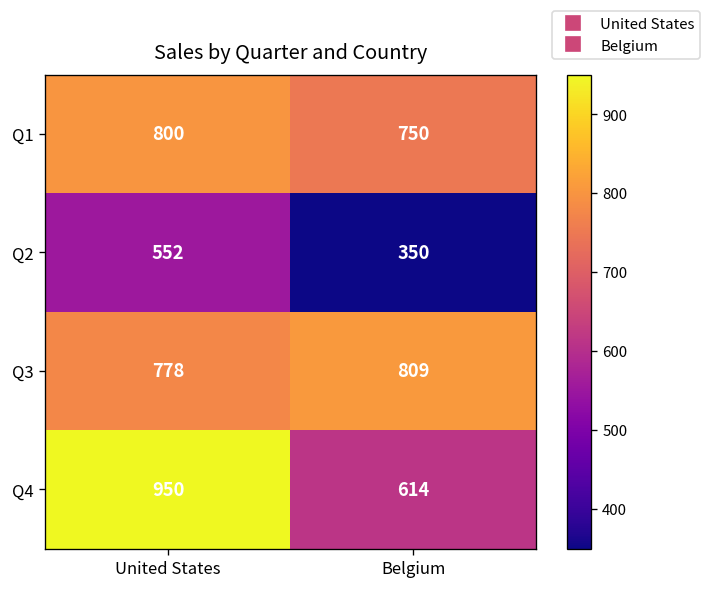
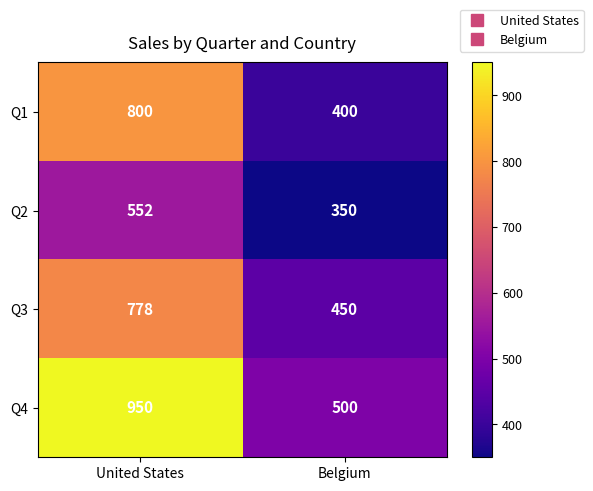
Q1, Belgium: 750 -> 400
Q3, Belgium: 809 -> 450
Q4, Belgium: 614 -> 500
